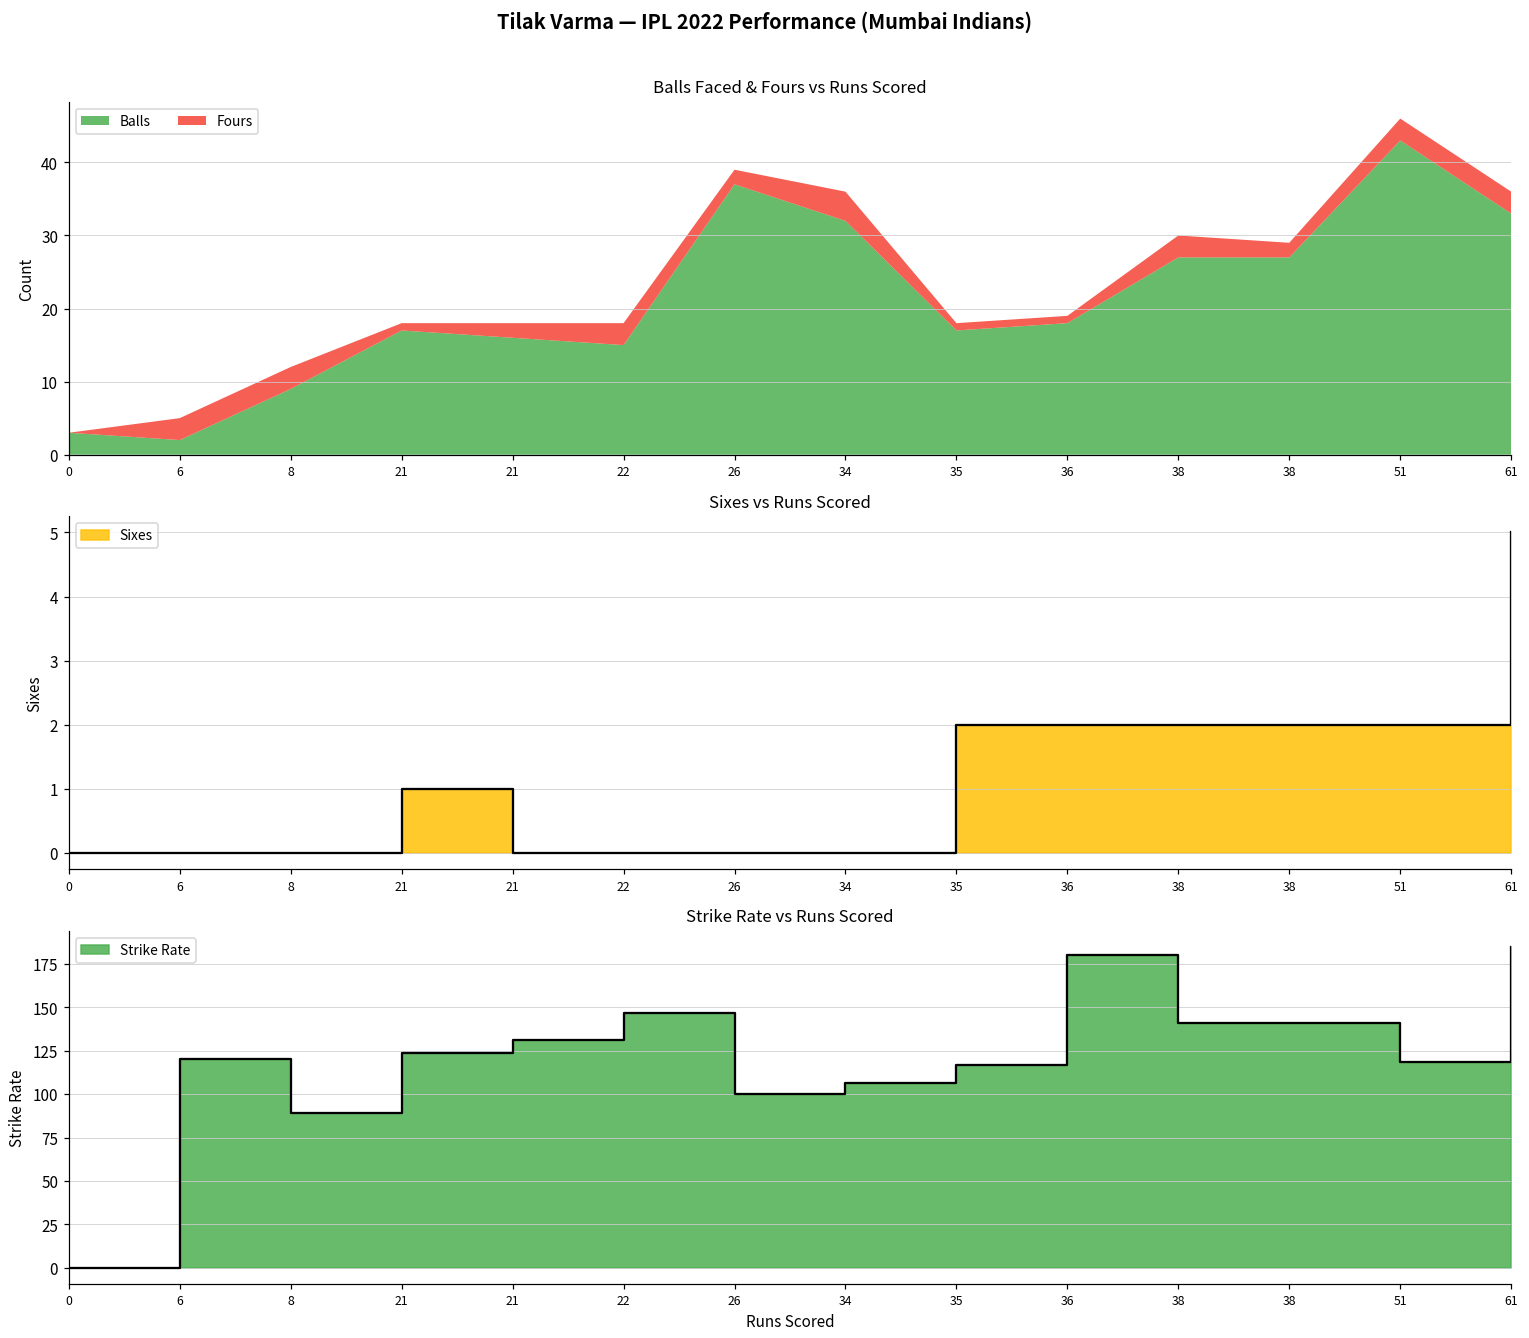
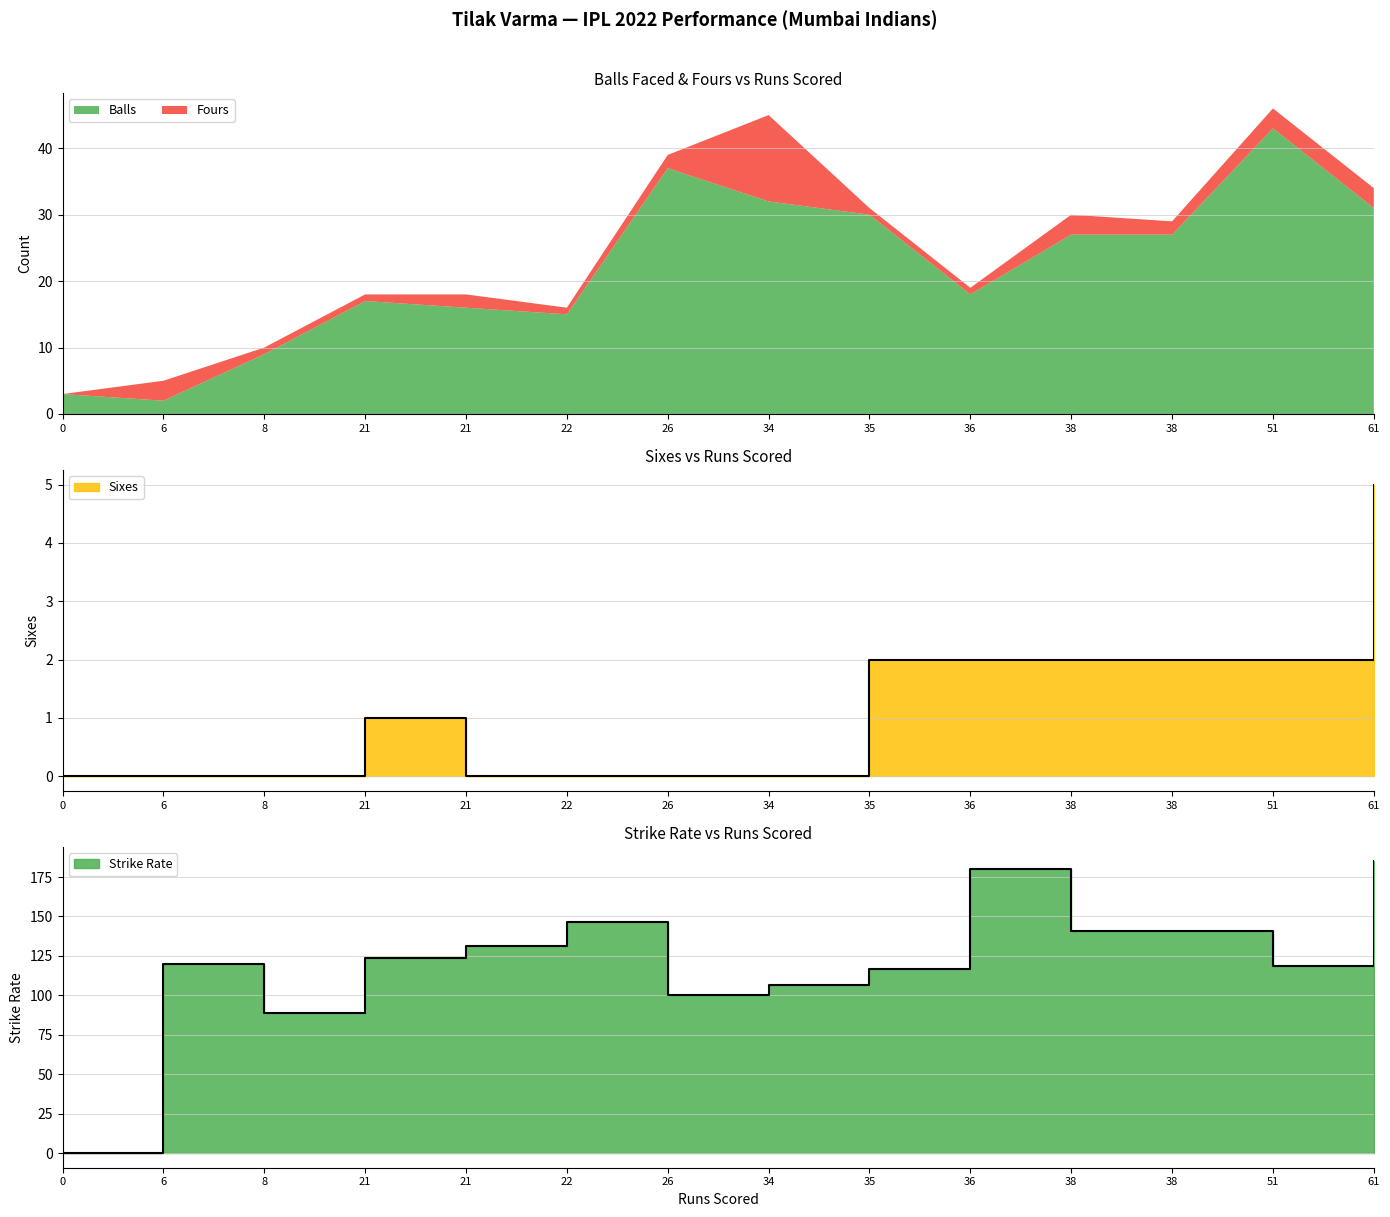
Balls Faced & Fours vs Runs Scored, Fours, 8: 3 -> 1
Balls Faced & Fours vs Runs Scored, Fours, 22: 3 -> 1
Balls Faced & Fours vs Runs Scored, Fours, 34: 4 -> 13
Balls Faced & Fours vs Runs Scored, Balls, 35: 17 -> 30
Balls Faced & Fours vs Runs Scored, Balls, 61: 33 -> 31
